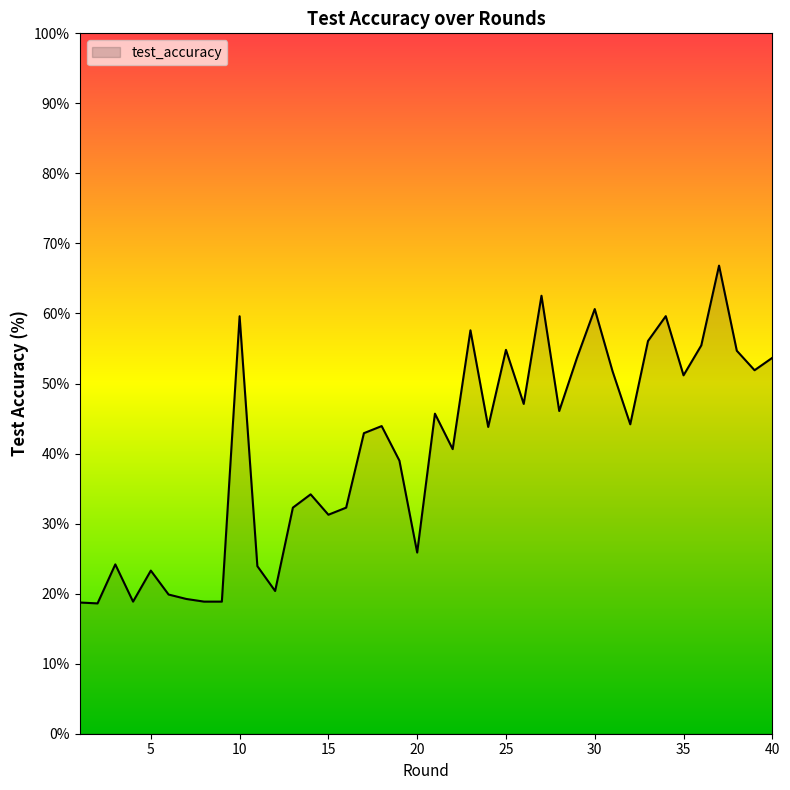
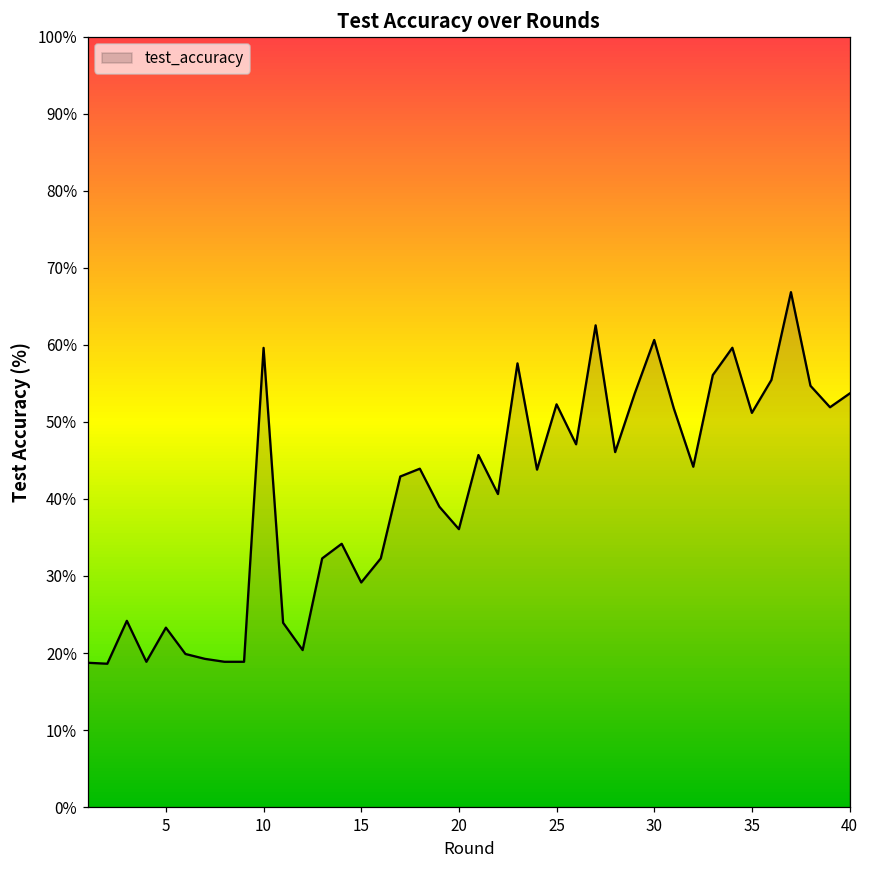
15: 31% -> 29%
20: 26% -> 36%
25: 55% -> 52%
